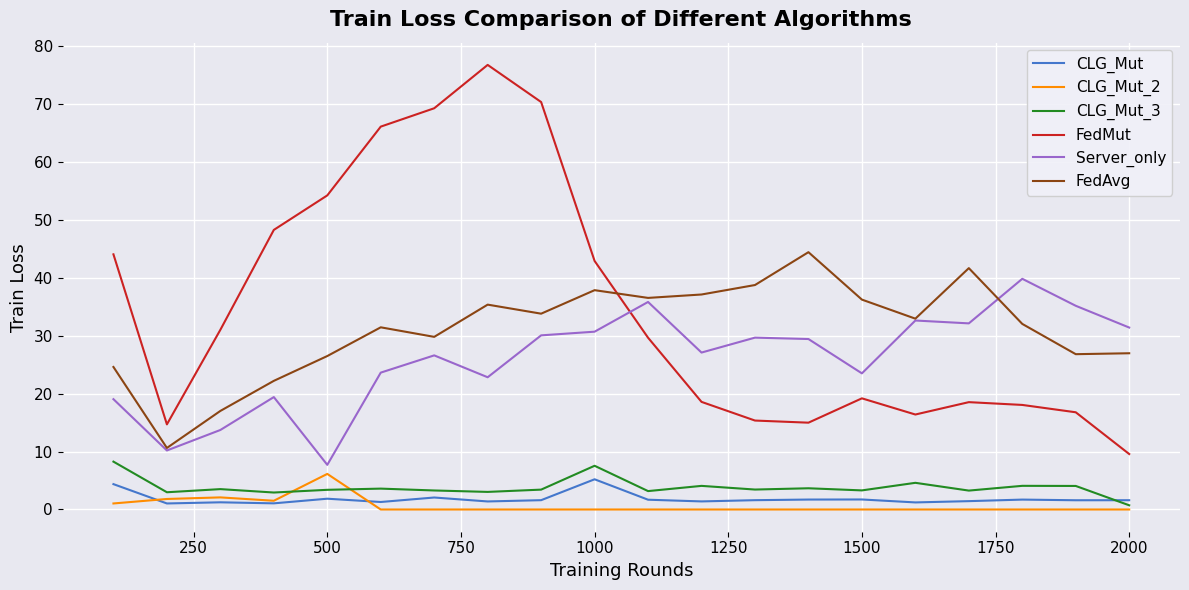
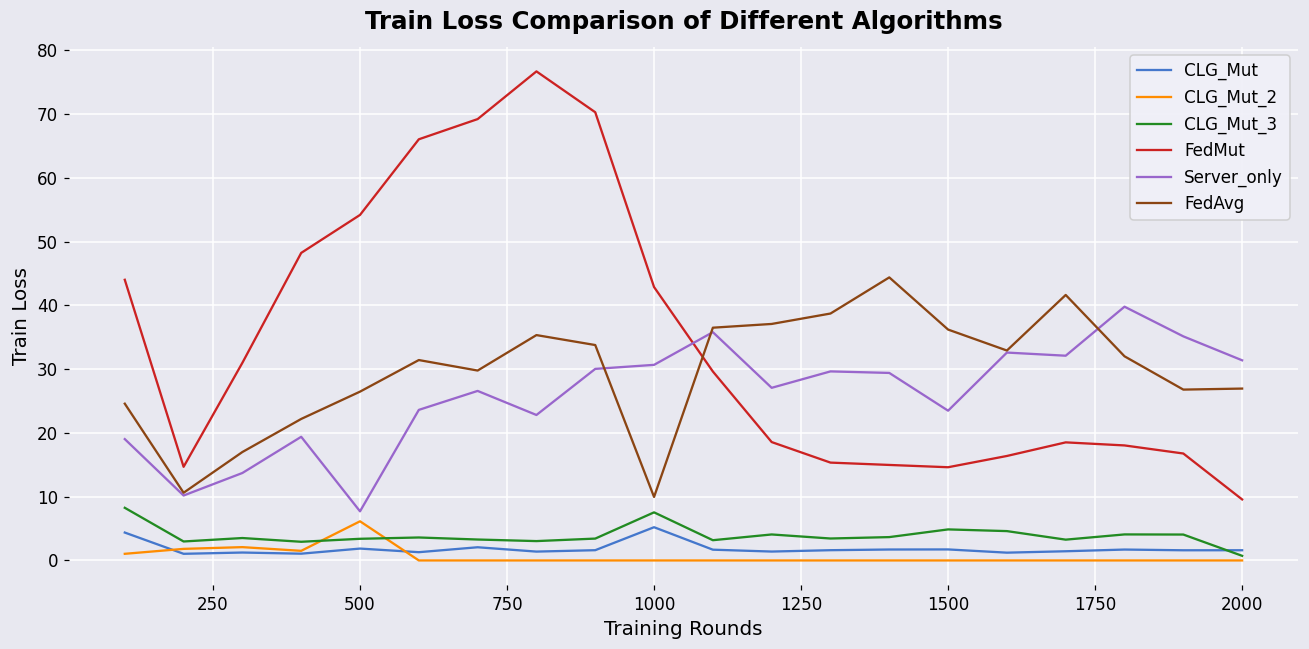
FedAvg, 1000: 38 -> 10
CLG_Mut_3, 1500: 3 -> 5
FedMut, 1500: 19 -> 15
